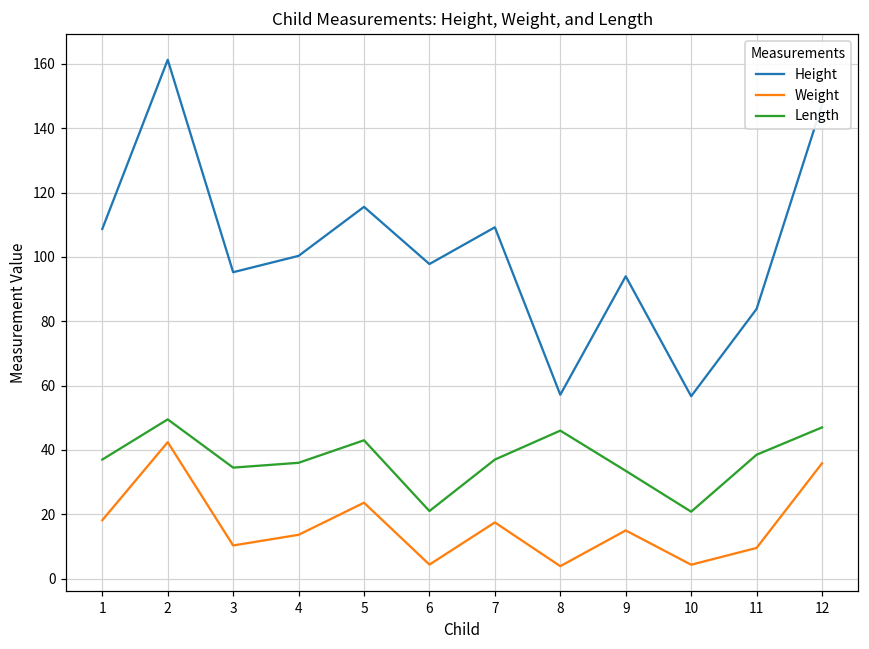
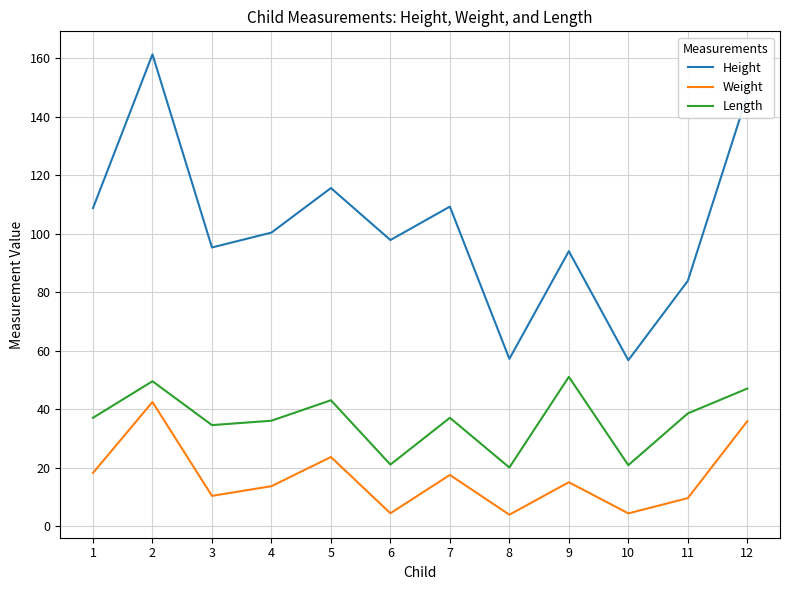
Length, 8: 46 -> 20
Length, 9: 34 -> 51
